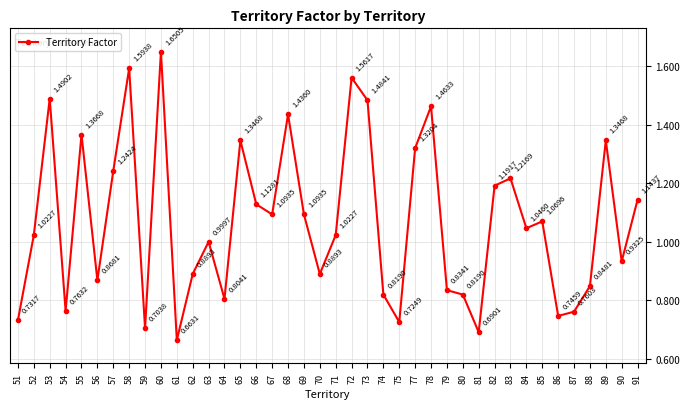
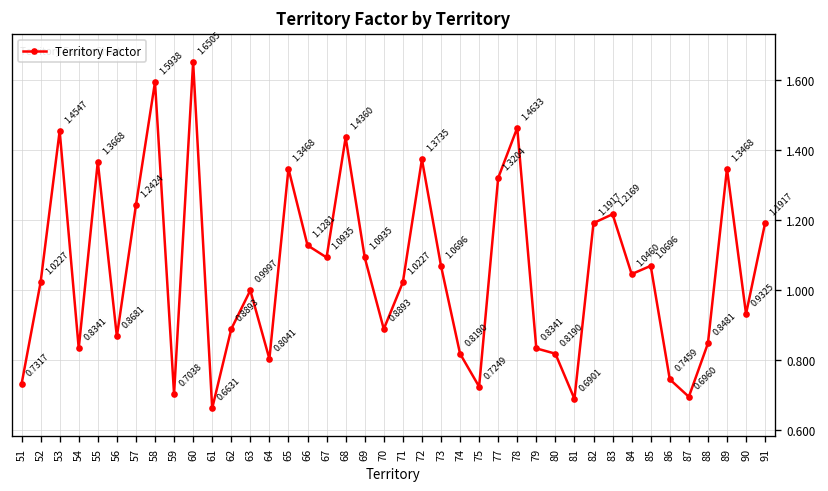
53: 1.4902 -> 1.4547
54: 0.7632 -> 0.8341
72: 1.5617 -> 1.3735
73: 1.4841 -> 1.0696
87: 0.7603 -> 0.6960
91: 1.1437 -> 1.1917
